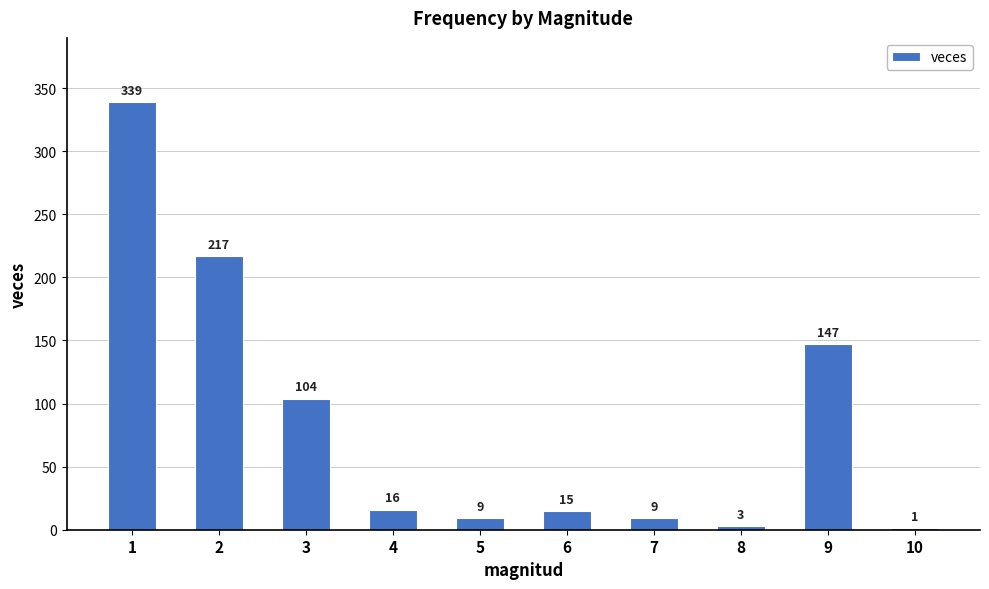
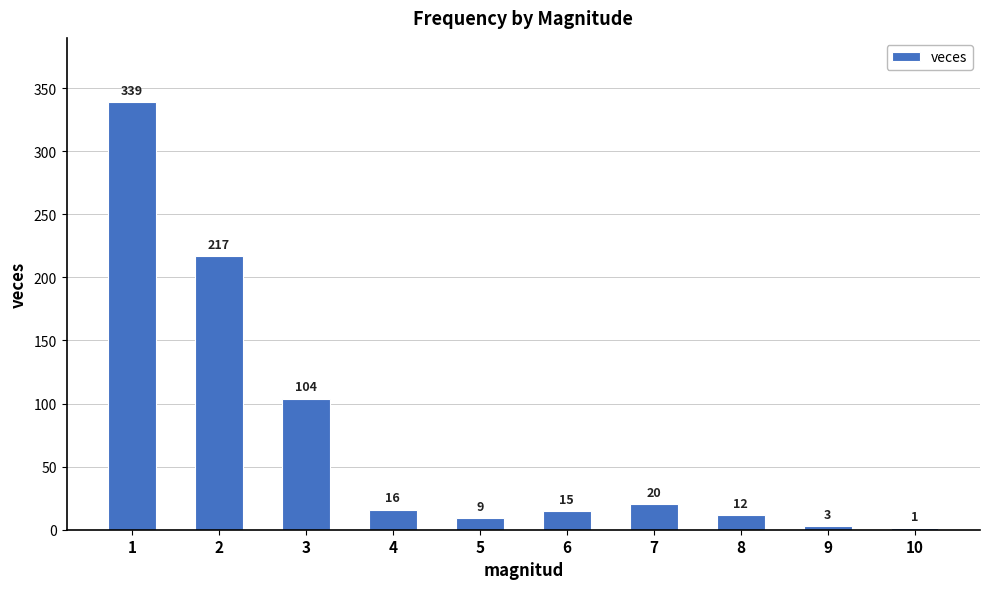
7: 9 -> 20
8: 3 -> 12
9: 147 -> 3
